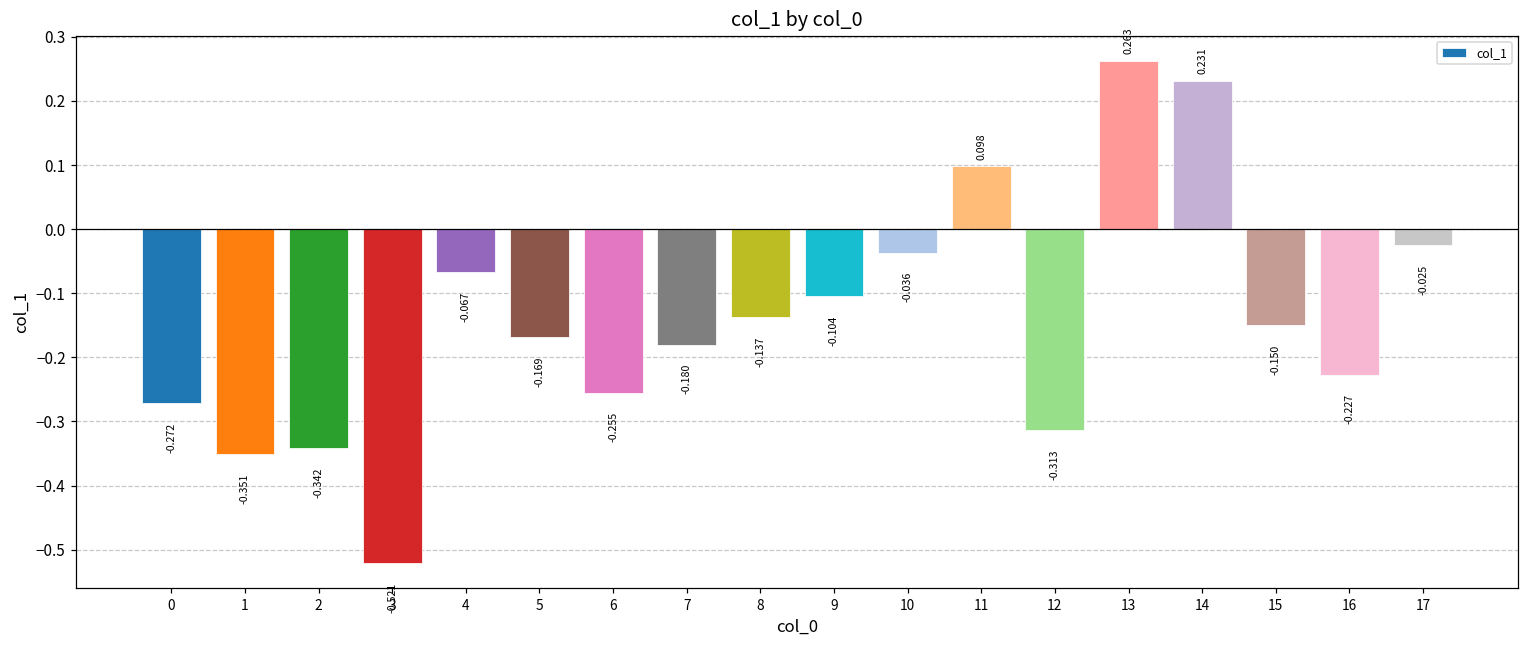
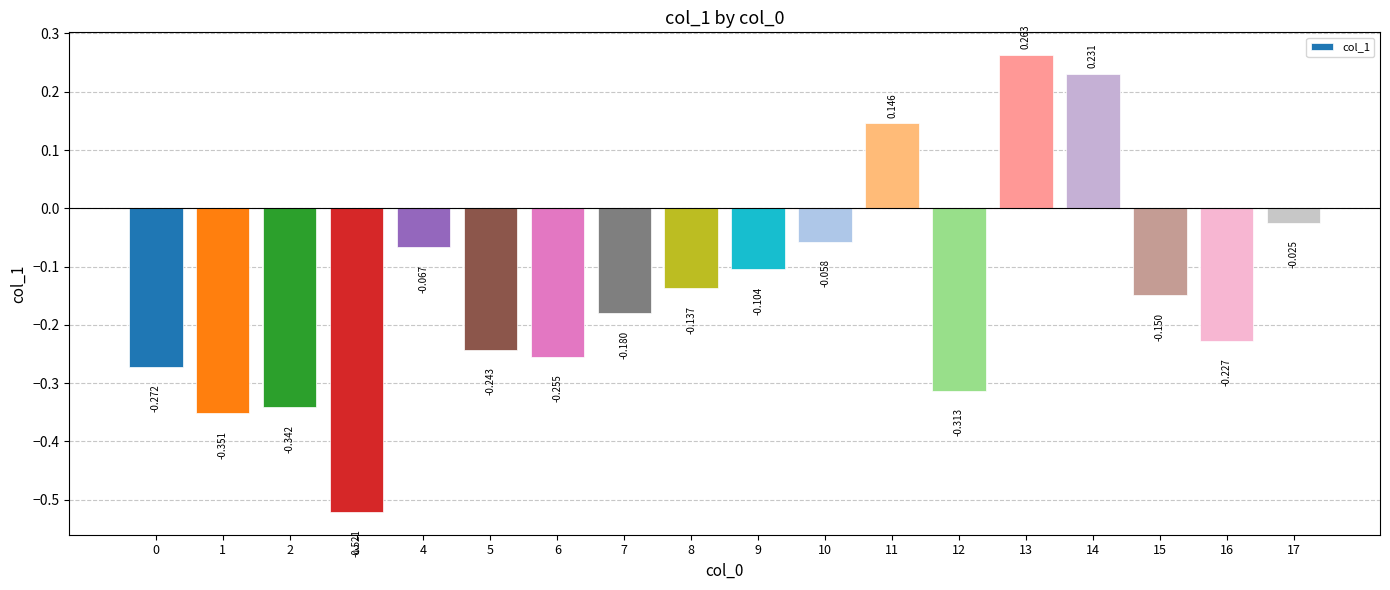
5: -0.169 -> -0.243
10: -0.036 -> -0.058
11: 0.098 -> 0.146
